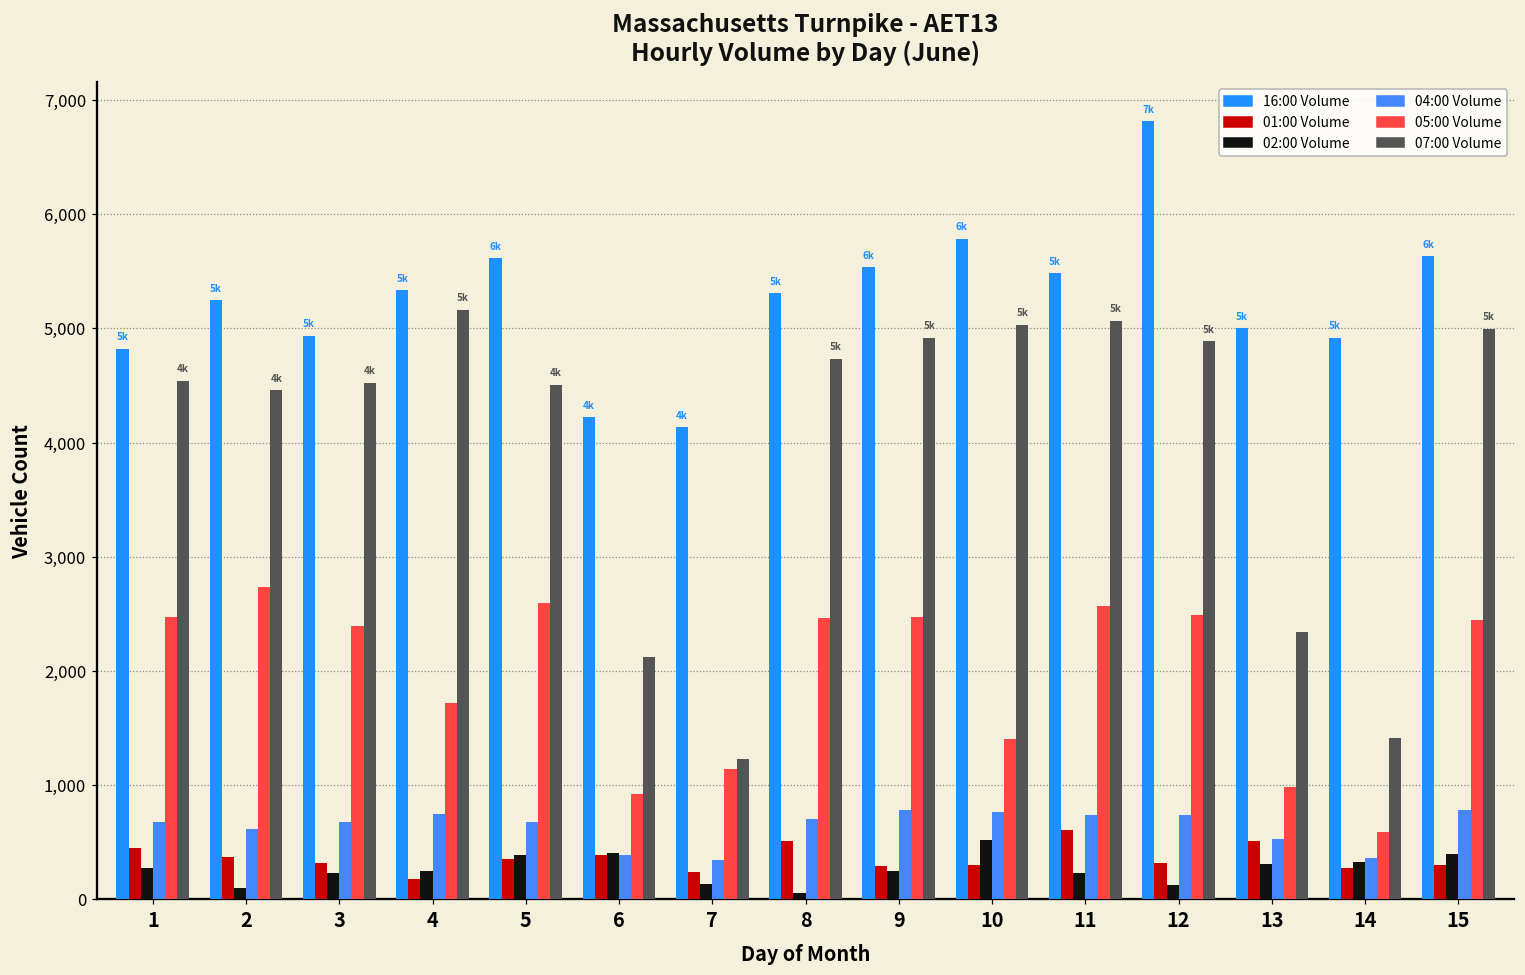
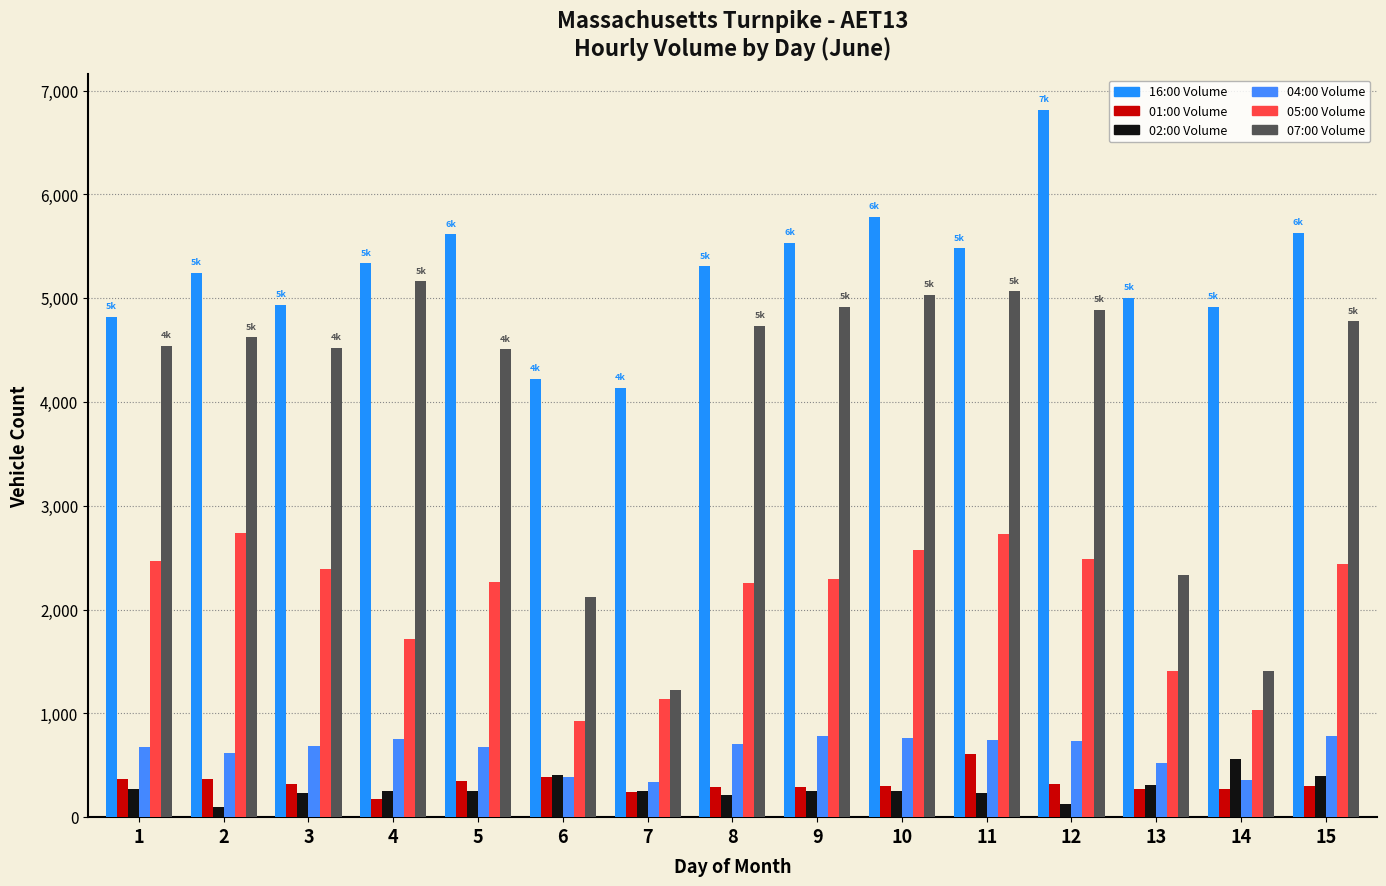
01:00 Volume, 1: 450 -> 370
07:00 Volume, 2: 4k -> 5k
02:00 Volume, 5: 390 -> 250
05:00 Volume, 5: 2,600 -> 2,260
02:00 Volume, 7: 140 -> 250
01:00 Volume, 8: 510 -> 290
02:00 Volume, 8: 60 -> 220
05:00 Volume, 8: 2,470 -> 2,250
05:00 Volume, 9: 2,470 -> 2,300
02:00 Volume, 10: 520 -> 260
05:00 Volume, 10: 1,400 -> 2,570
05:00 Volume, 11: 2,570 -> 2,730
01:00 Volume, 13: 510 -> 270
05:00 Volume, 13: 990 -> 1,410
02:00 Volume, 14: 320 -> 560
05:00 Volume, 14: 590 -> 1,030
07:00 Volume, 15: 5,000 -> 4,780
